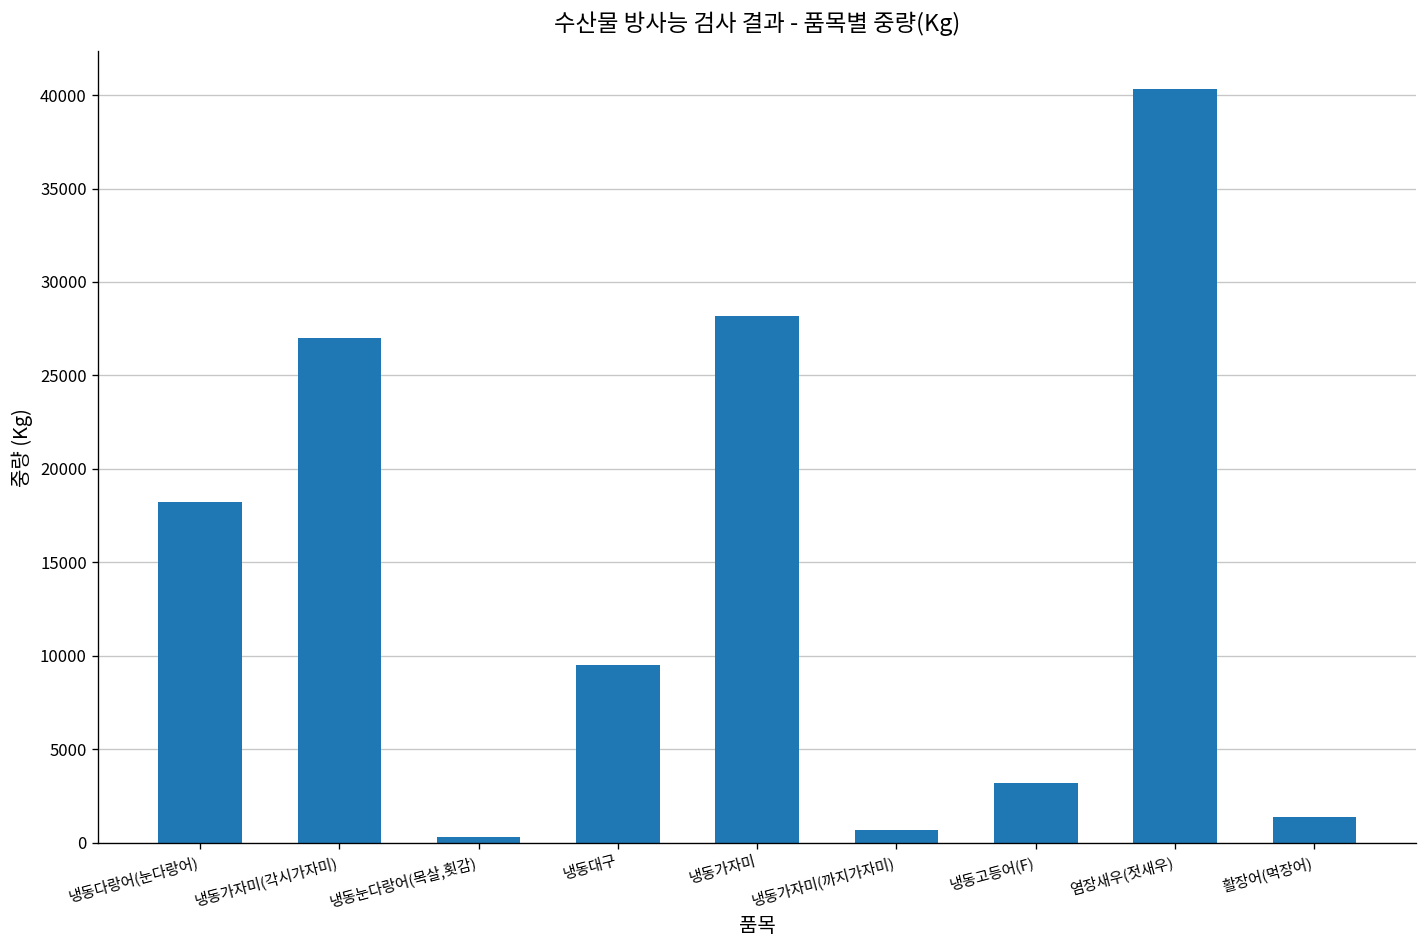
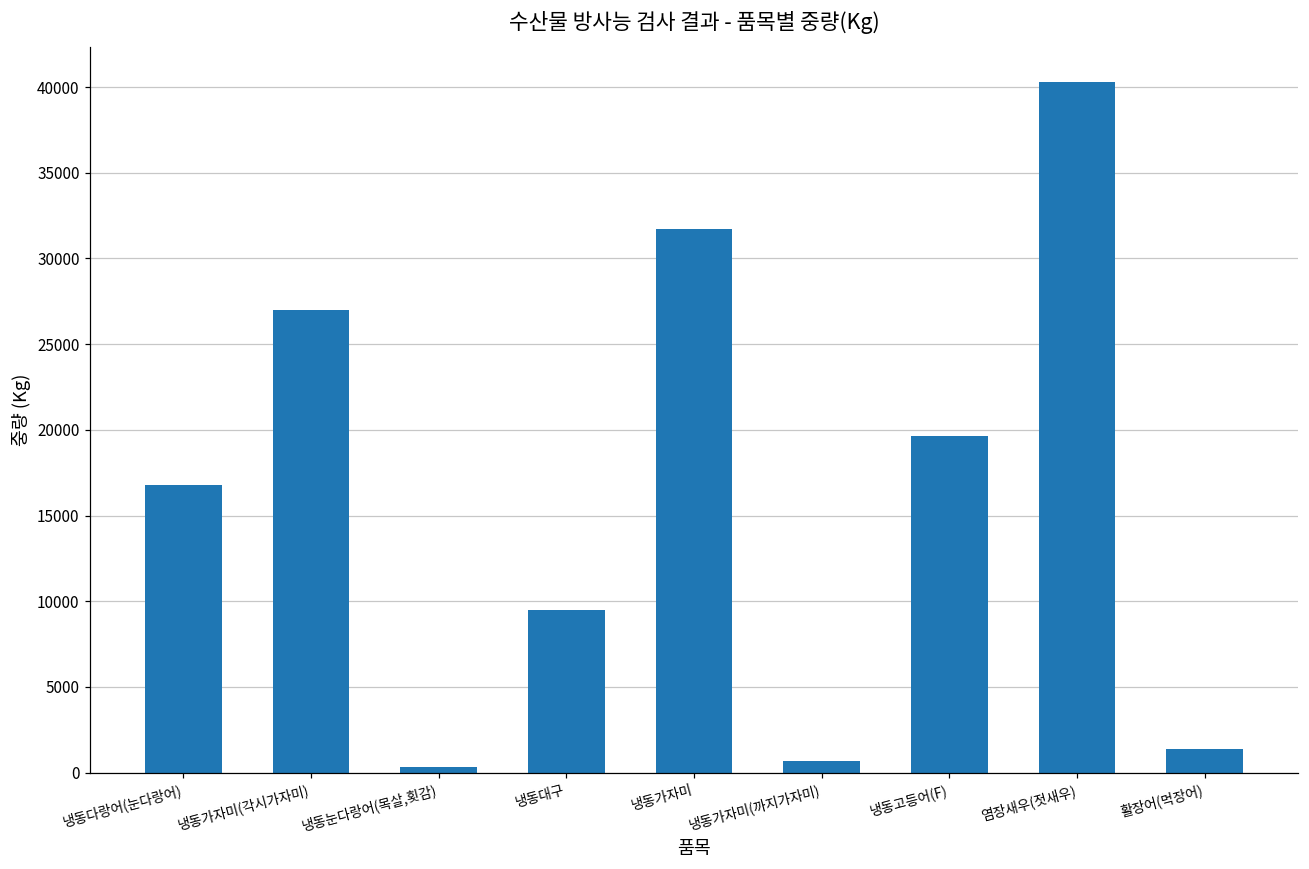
냉동다랑어(눈다랑어): 18200 -> 16800
냉동가자미: 28200 -> 31700
냉동고등어(F): 3200 -> 19600
